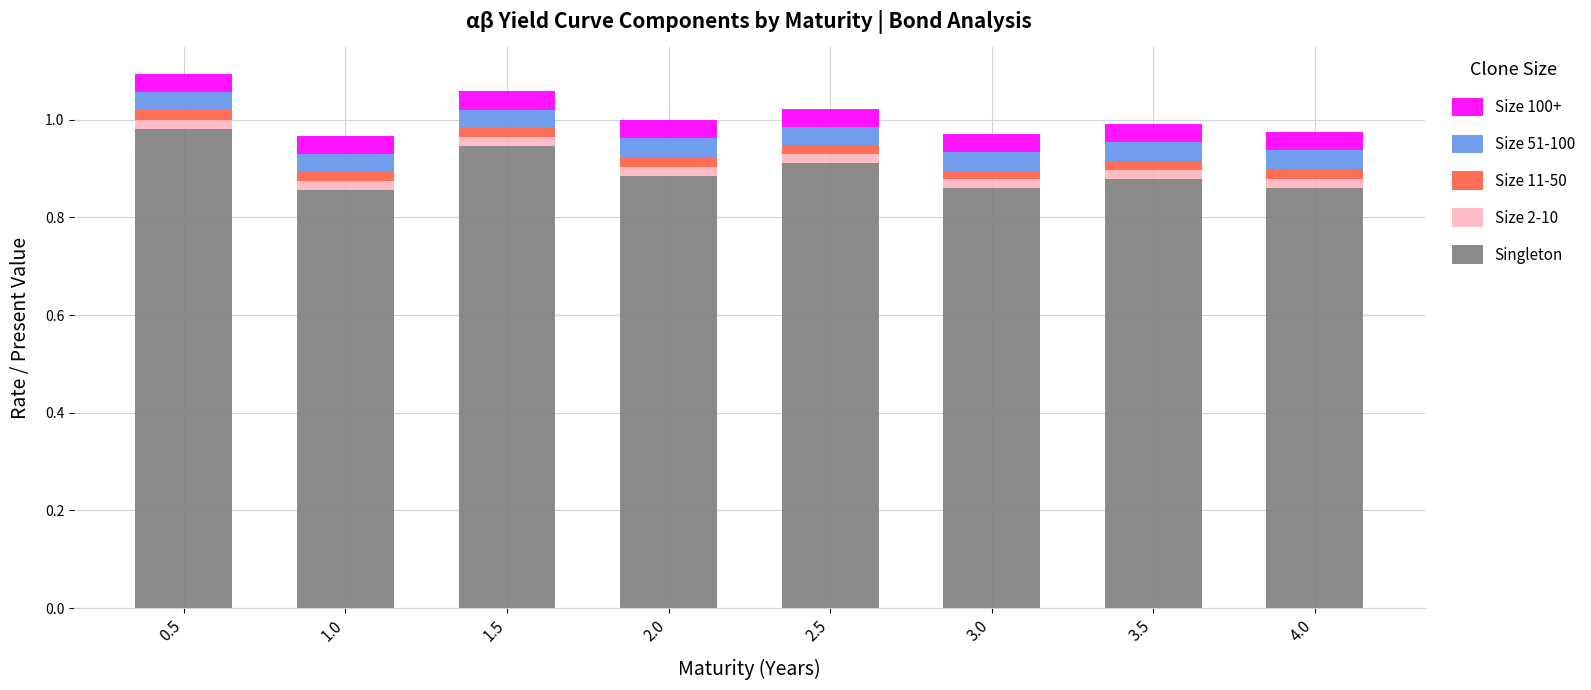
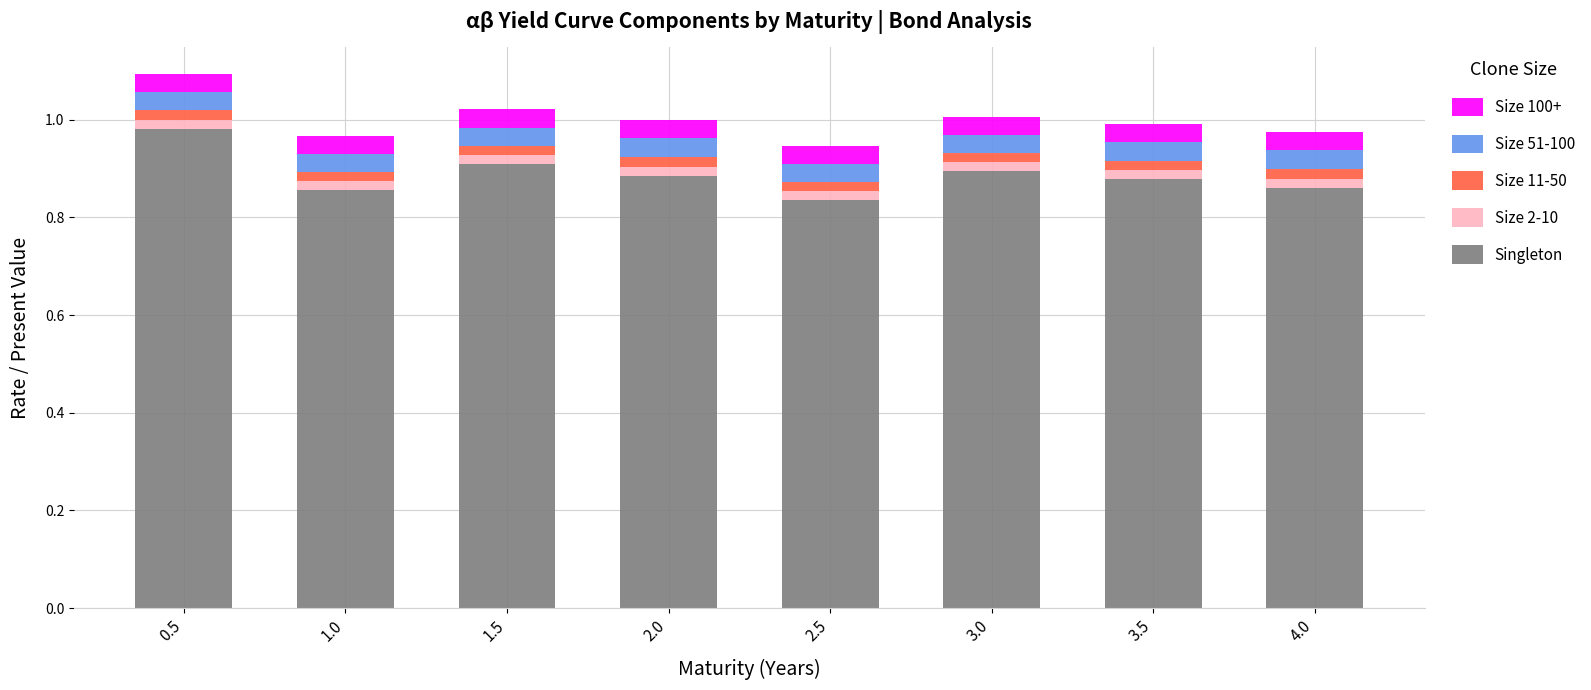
Singleton, 1.5: 0.95 -> 0.91
Singleton, 2.5: 0.91 -> 0.83
Singleton, 3.0: 0.86 -> 0.90
